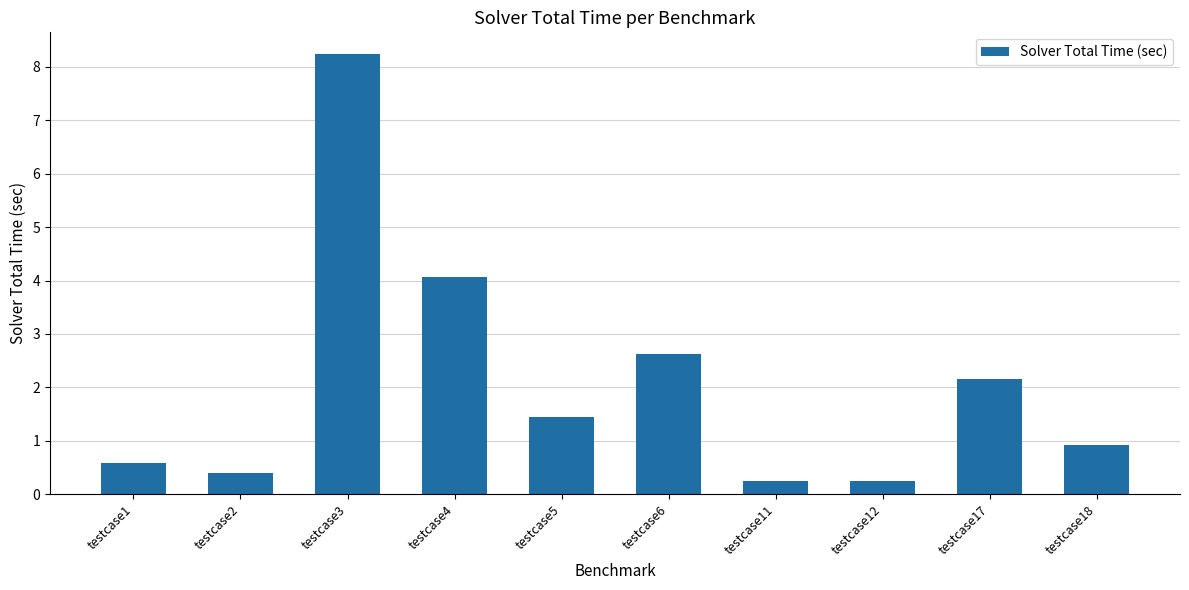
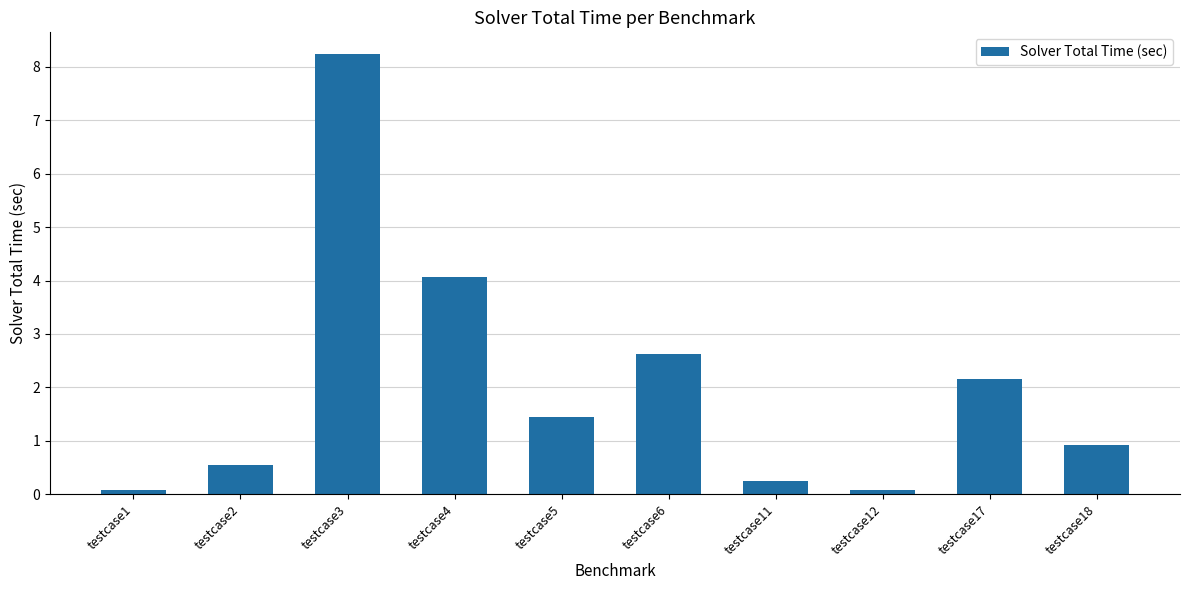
testcase1: 0.6 -> 0.1
testcase2: 0.4 -> 0.6
testcase12: 0.2 -> 0.1
